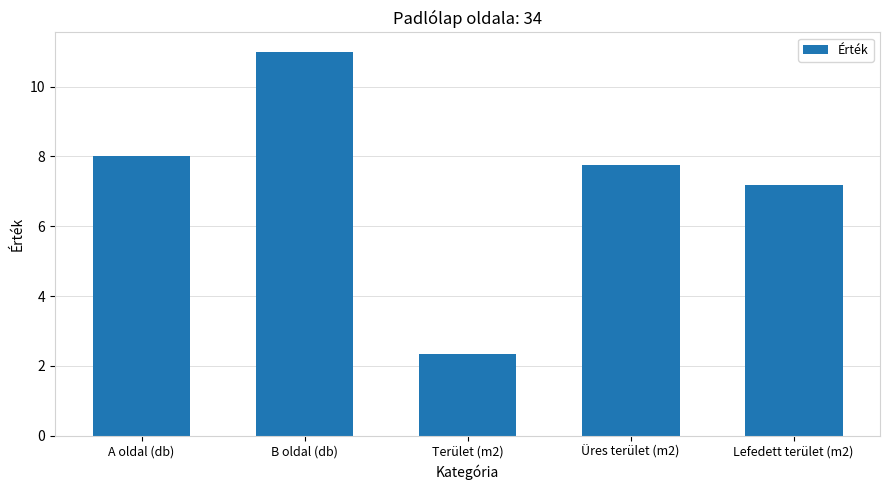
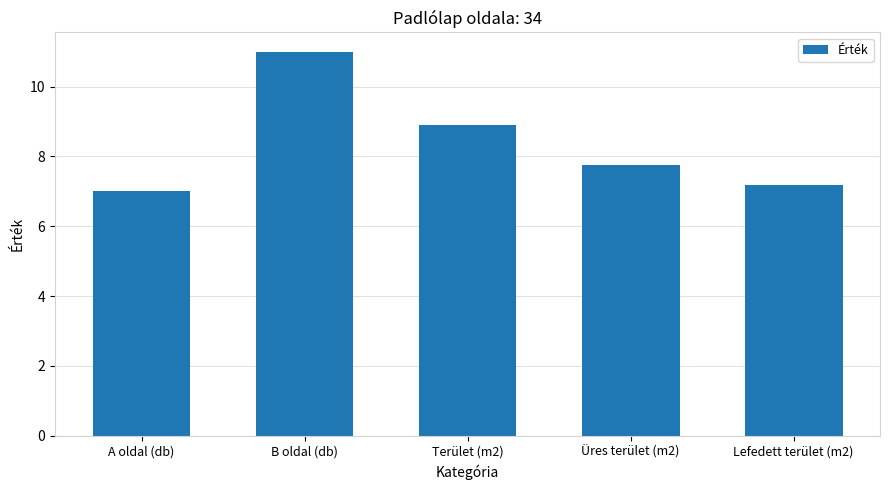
A oldal (db): 8 -> 7
Terület (m2): 2.4 -> 8.9
